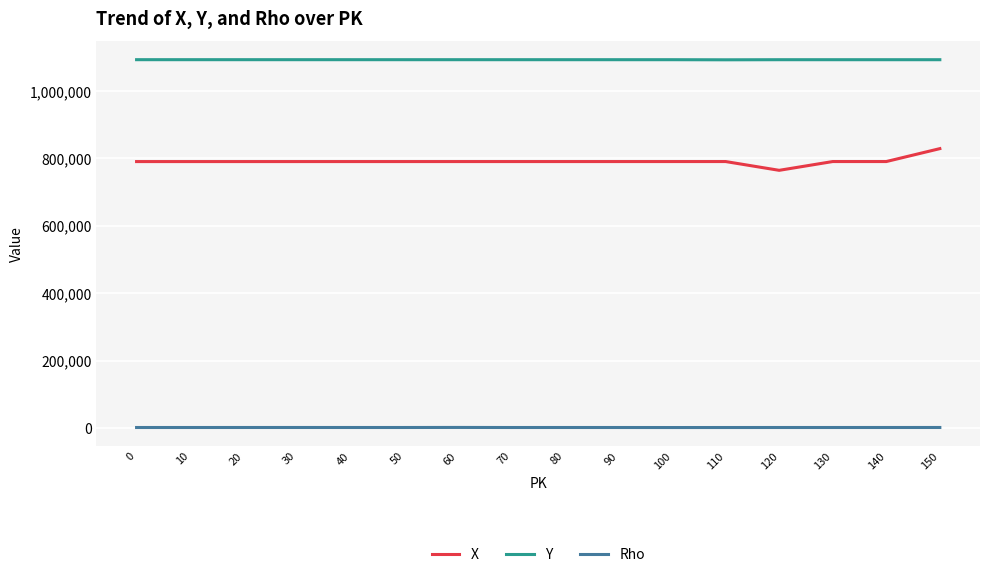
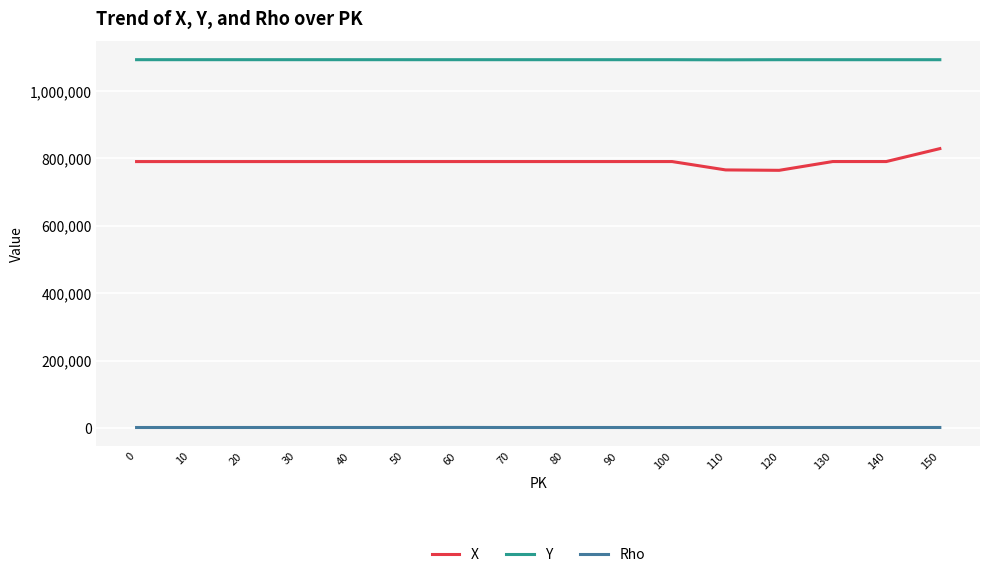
X, 110: 790,000 -> 770,000
